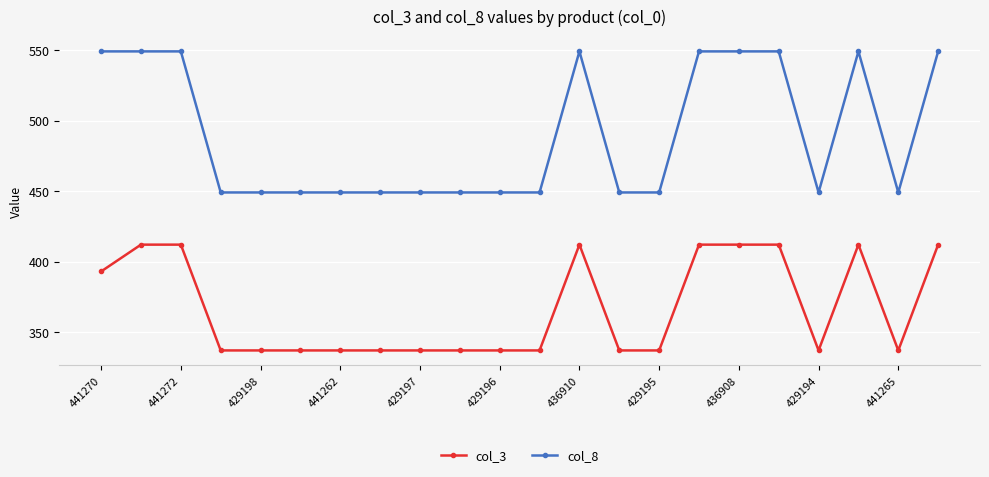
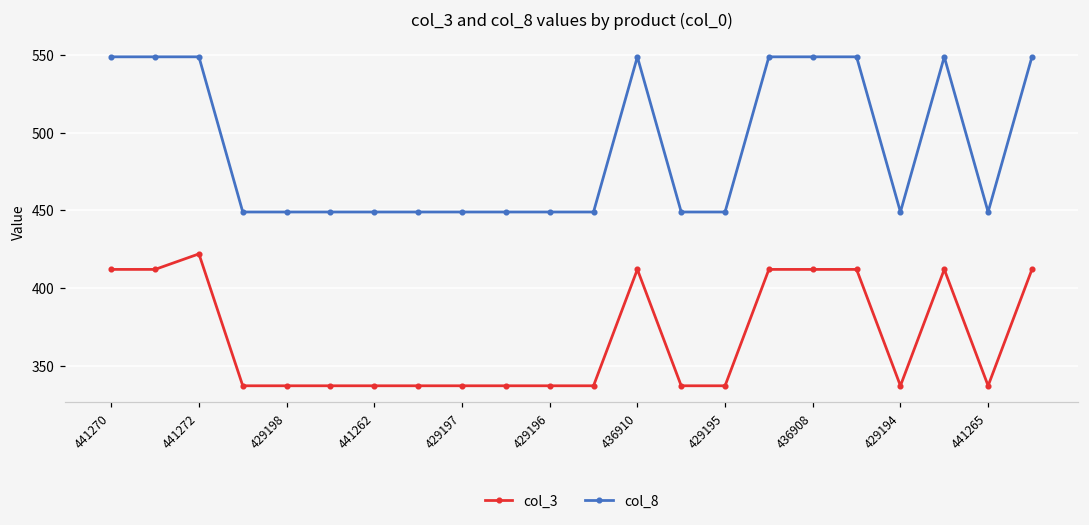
col_3, 441270: 393 -> 412
col_3, 441272: 412 -> 422
